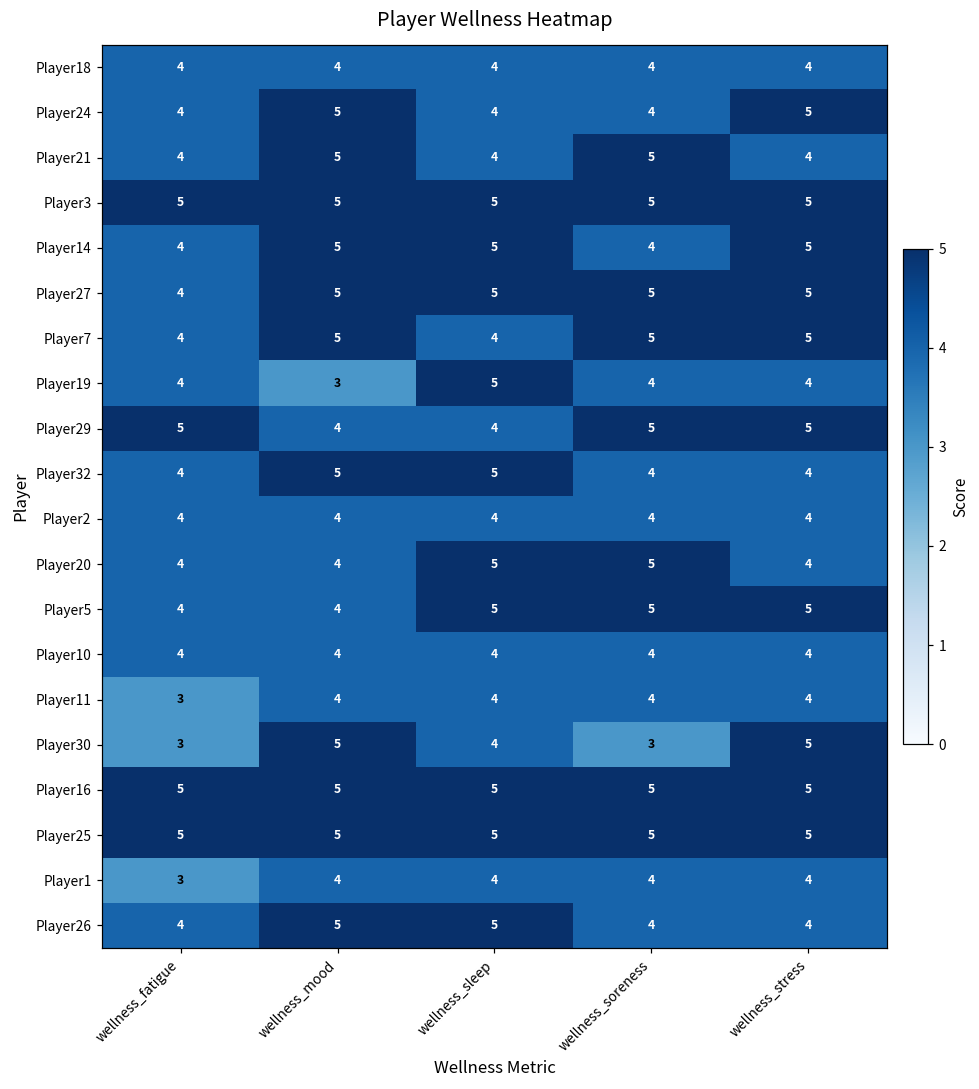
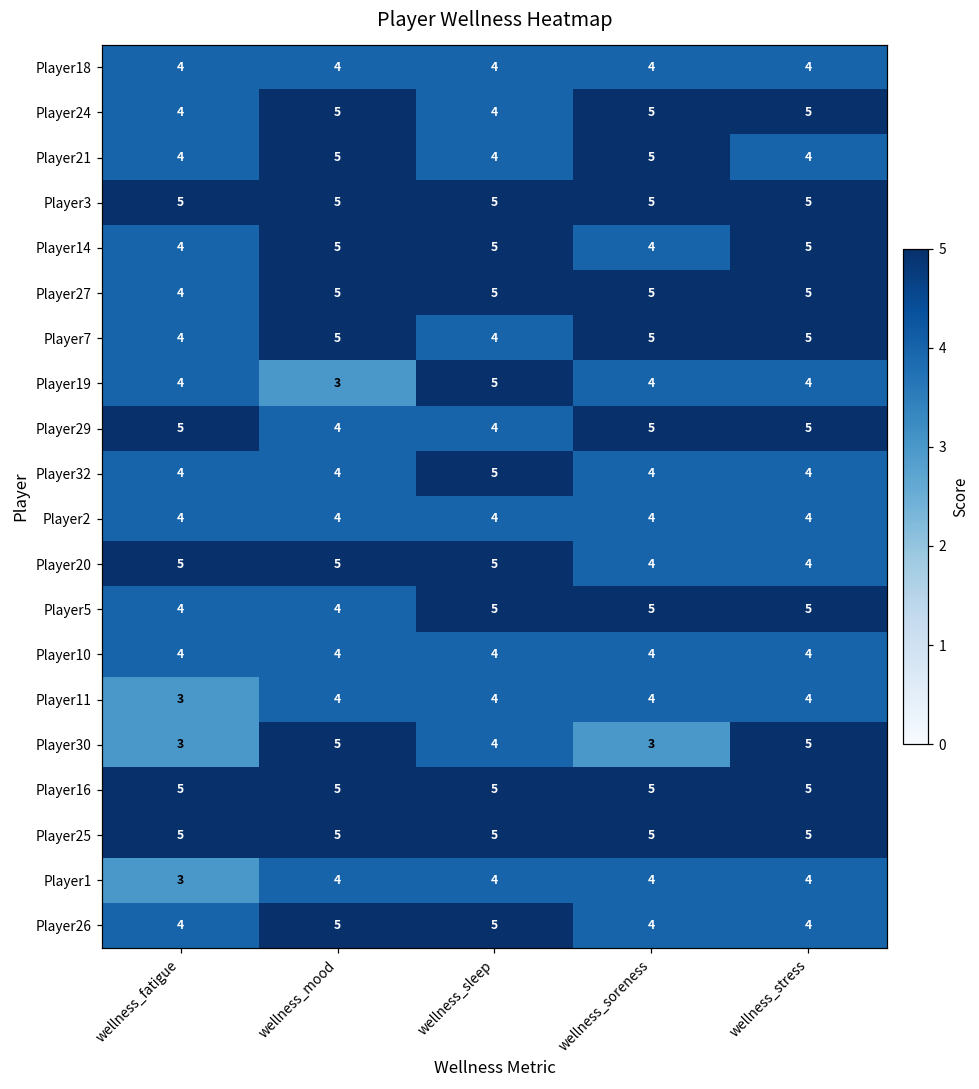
Player24, wellness_soreness: 4 -> 5
Player32, wellness_mood: 5 -> 4
Player20, wellness_fatigue: 4 -> 5
Player20, wellness_mood: 4 -> 5
Player20, wellness_soreness: 5 -> 4
